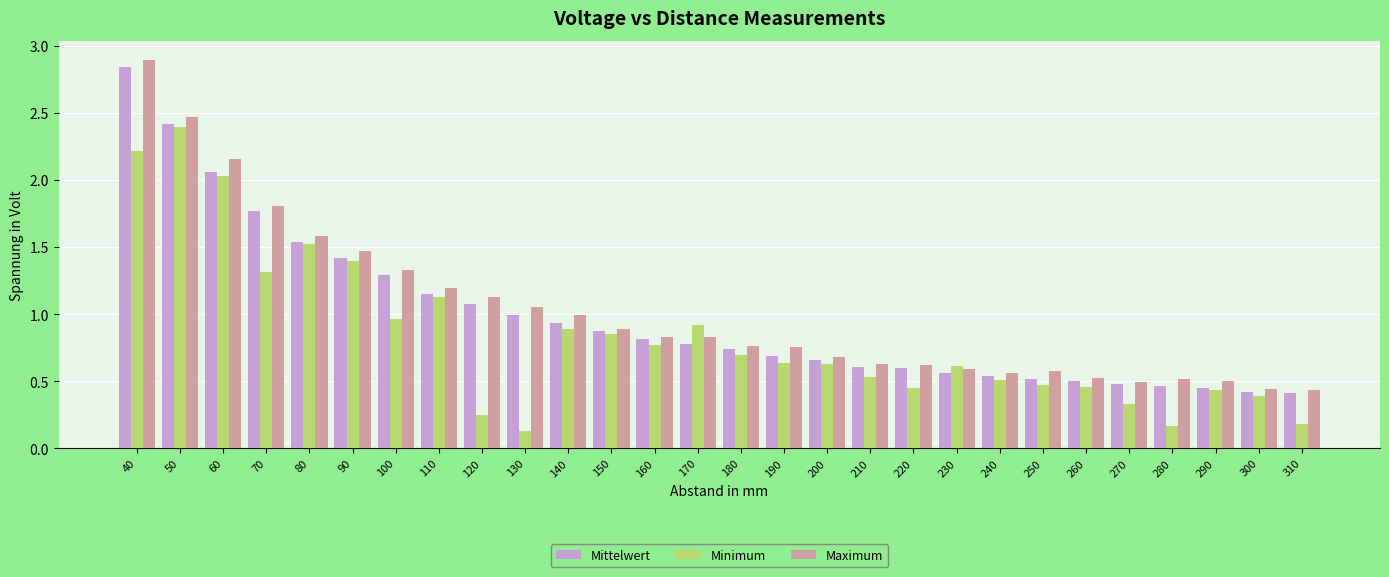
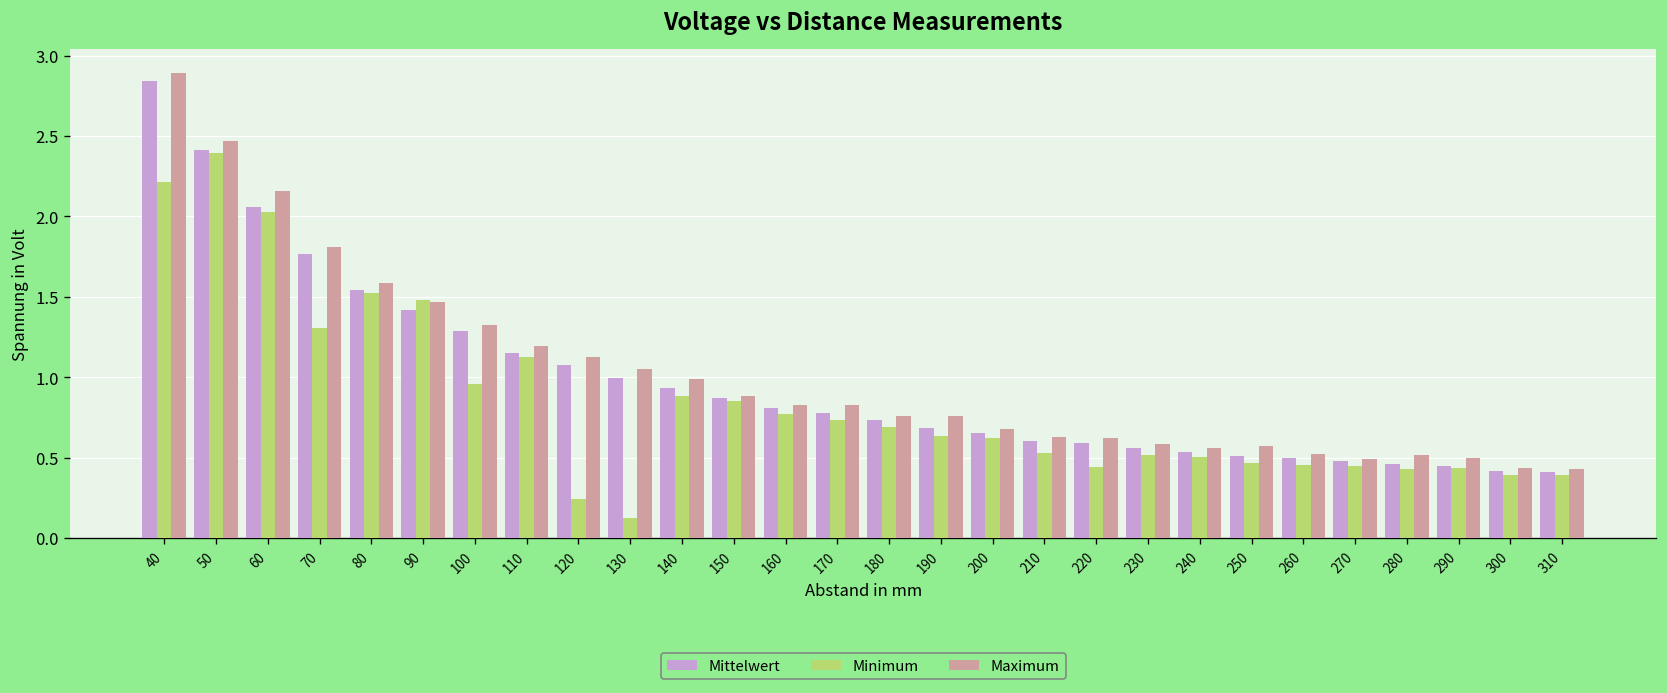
Minimum, 90: 1.39 -> 1.48
Minimum, 170: 0.91 -> 0.73
Minimum, 230: 0.62 -> 0.52
Minimum, 270: 0.33 -> 0.45
Minimum, 280: 0.16 -> 0.43
Minimum, 310: 0.18 -> 0.39
